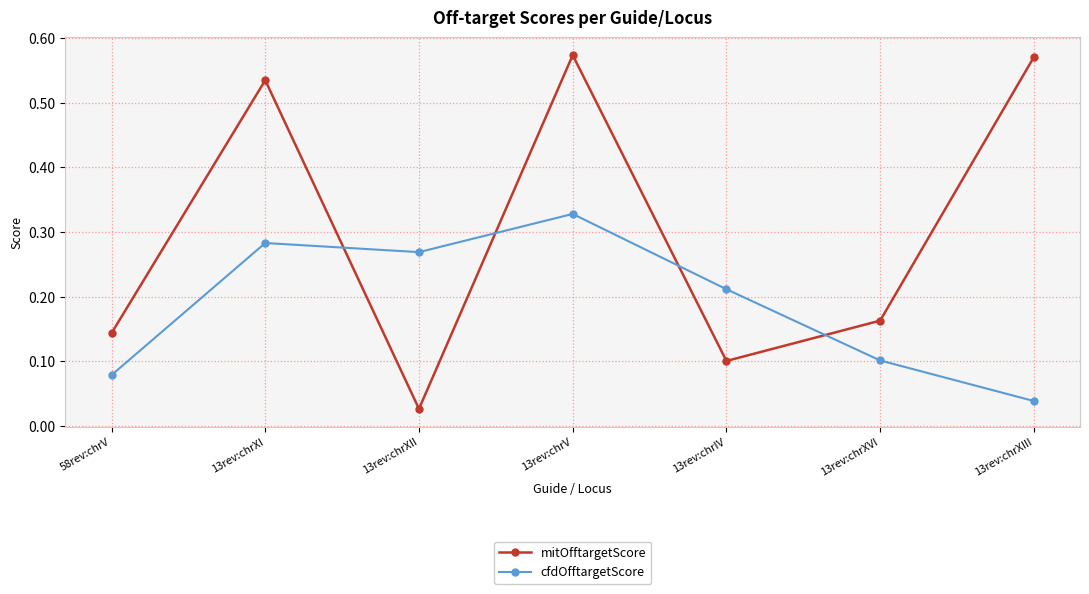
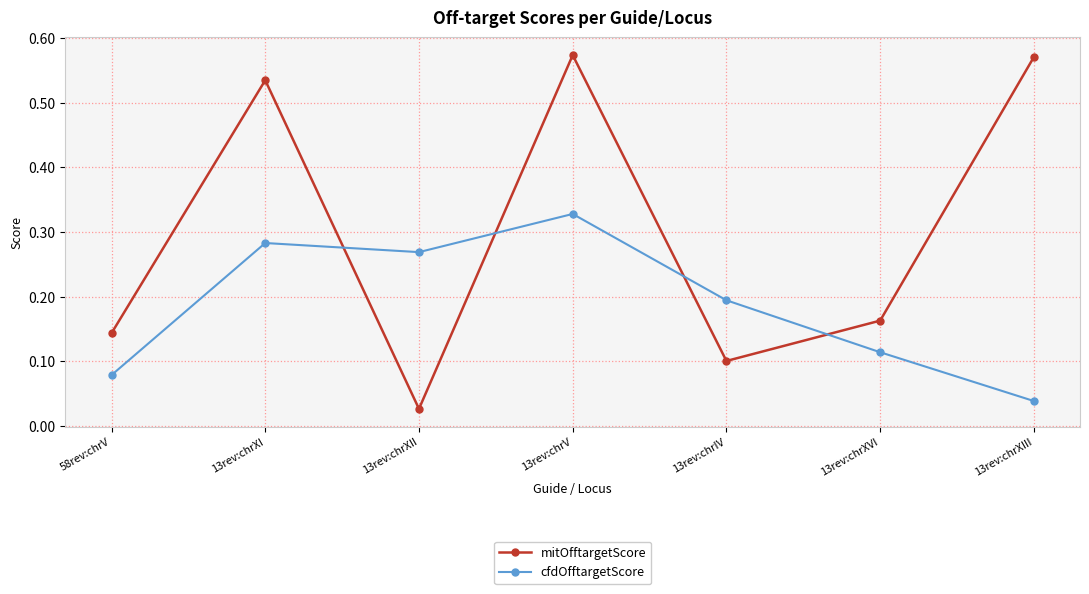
cfdOfftargetScore, 13rev:chrIV: 0.21 -> 0.19
cfdOfftargetScore, 13rev:chrXVI: 0.10 -> 0.11
